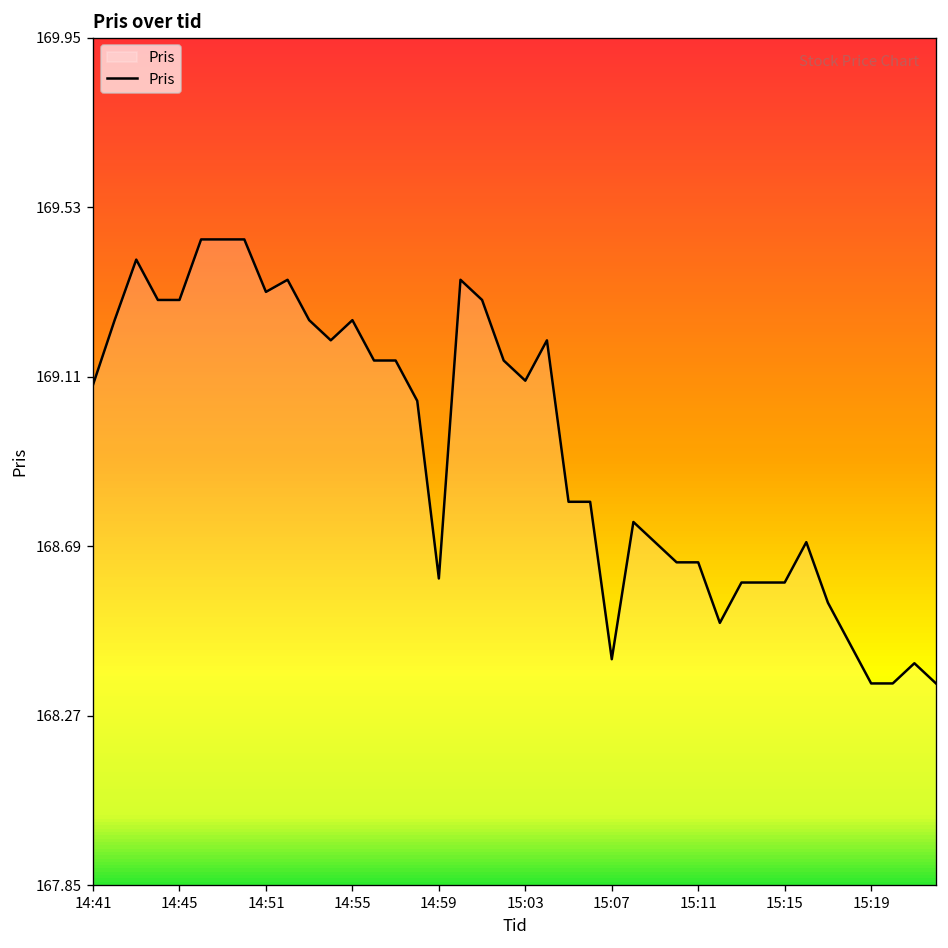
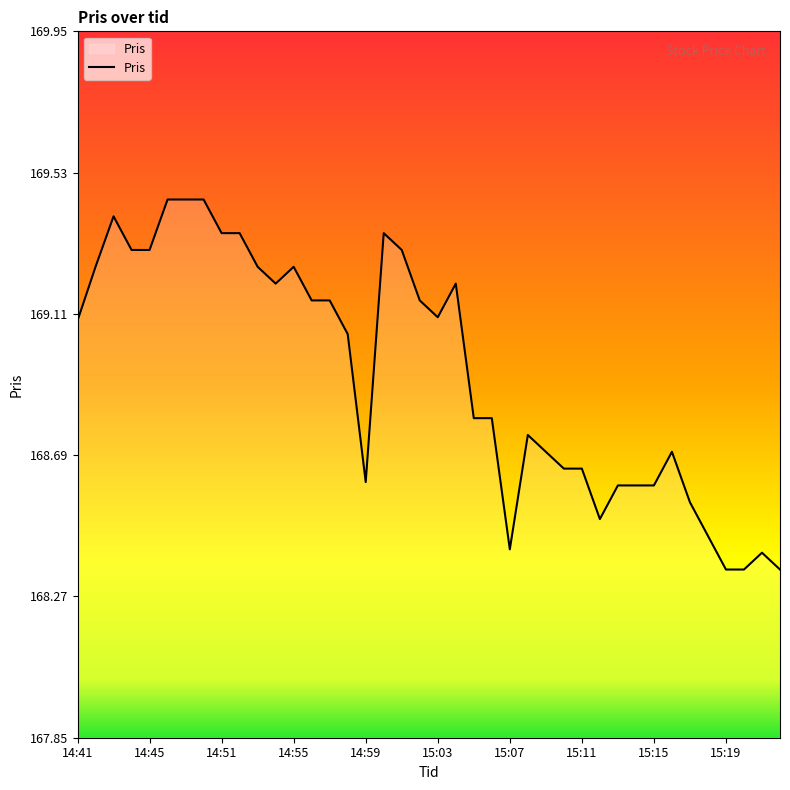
14:51: 169.32 -> 169.35
